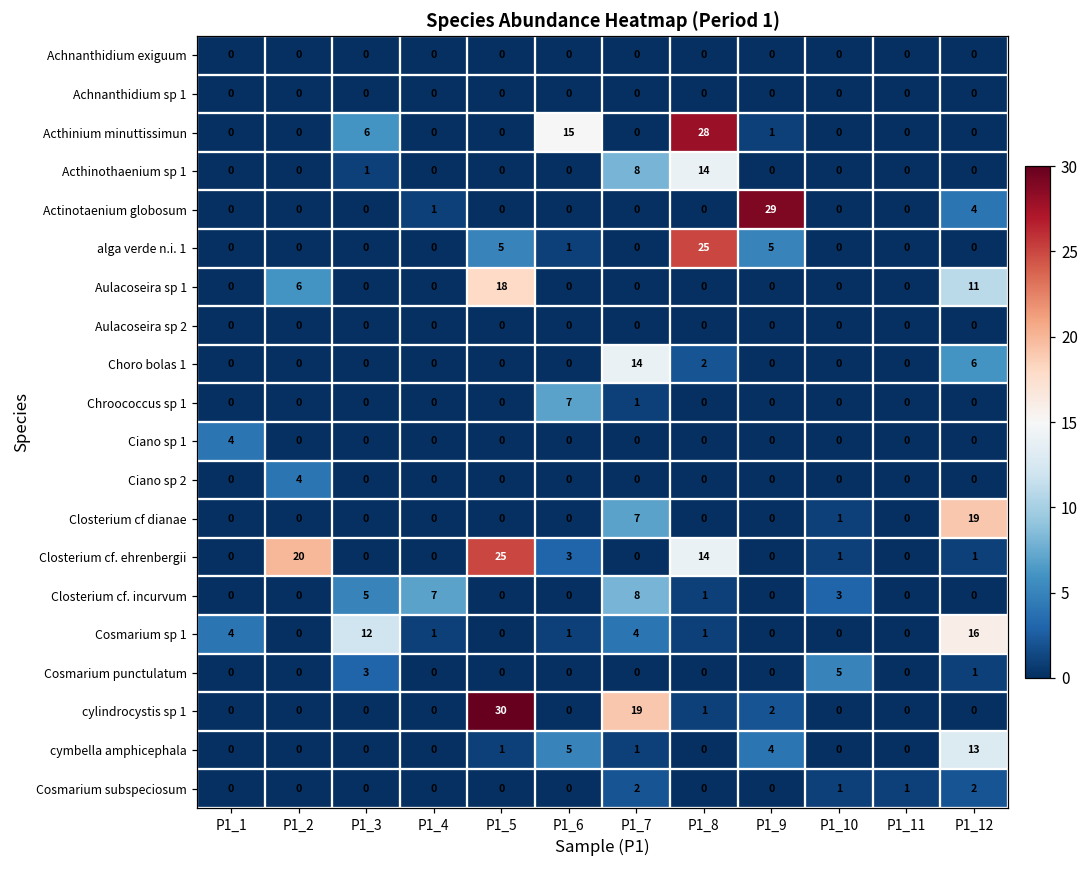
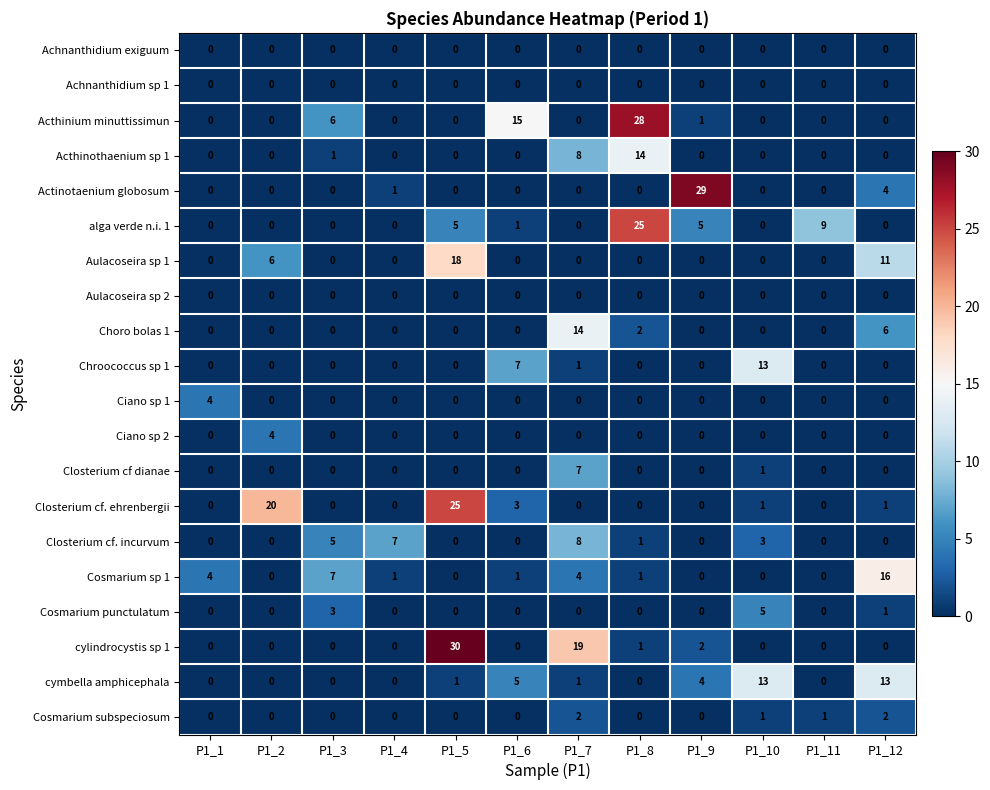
alga verde n.i. 1, P1_11: 0 -> 9
Chroococcus sp 1, P1_10: 0 -> 13
Closterium cf dianae, P1_12: 19 -> 0
Closterium cf. ehrenbergii, P1_8: 14 -> 0
Cosmarium sp 1, P1_3: 12 -> 7
cymbella amphicephala, P1_10: 0 -> 13
